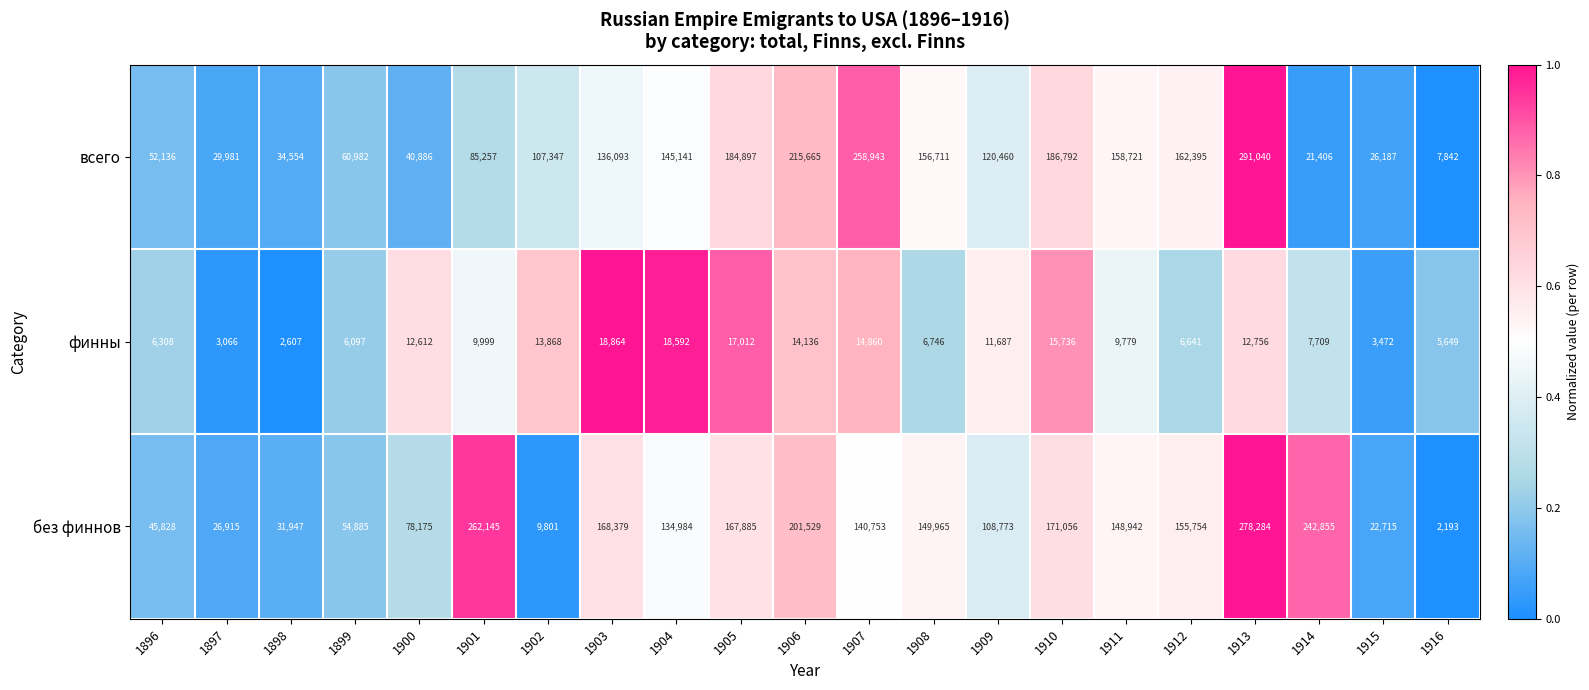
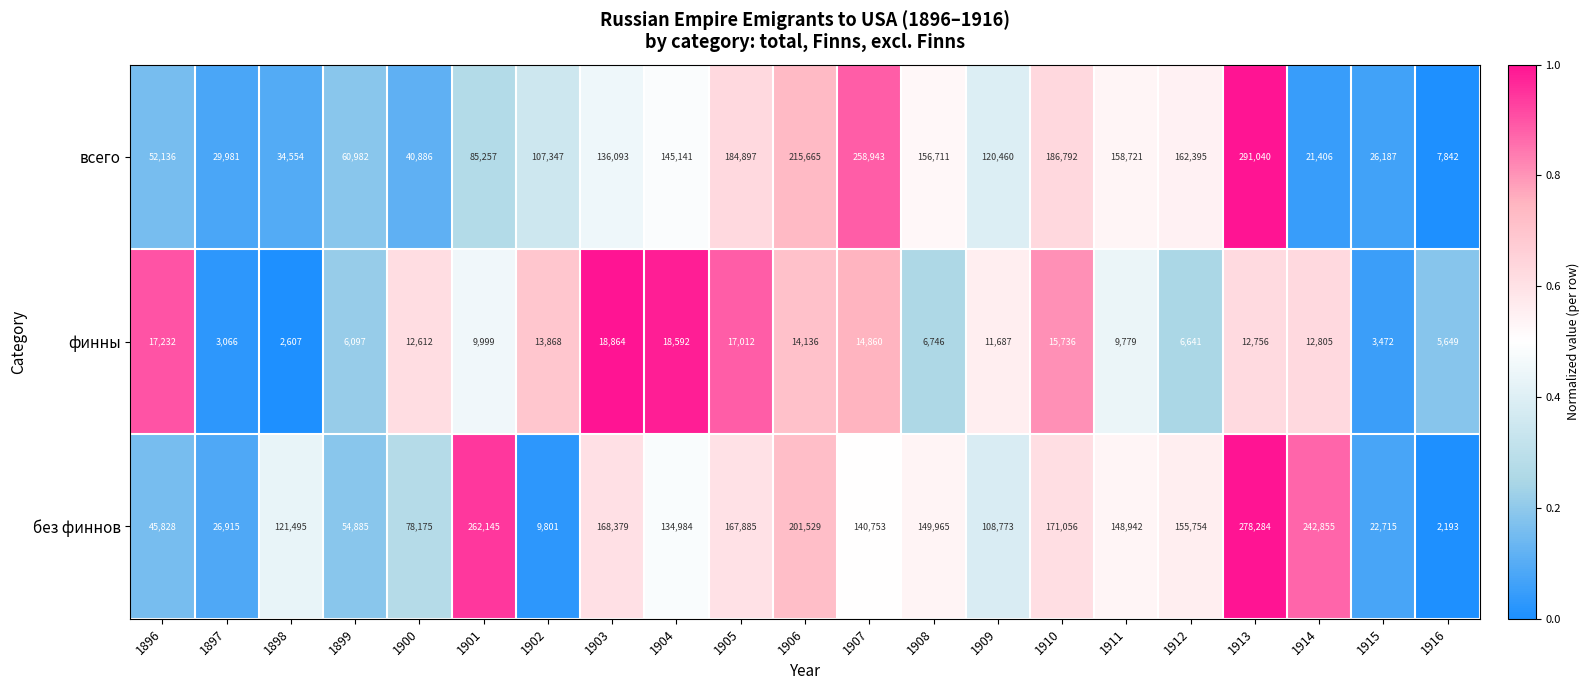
финны, 1896: 6,308 -> 17,232
финны, 1914: 7,709 -> 12,805
без финнов, 1898: 31,947 -> 121,495
